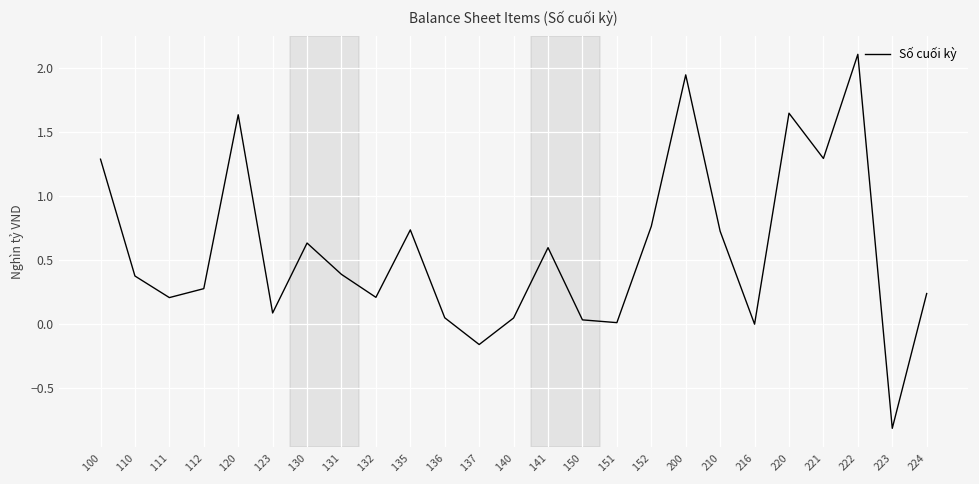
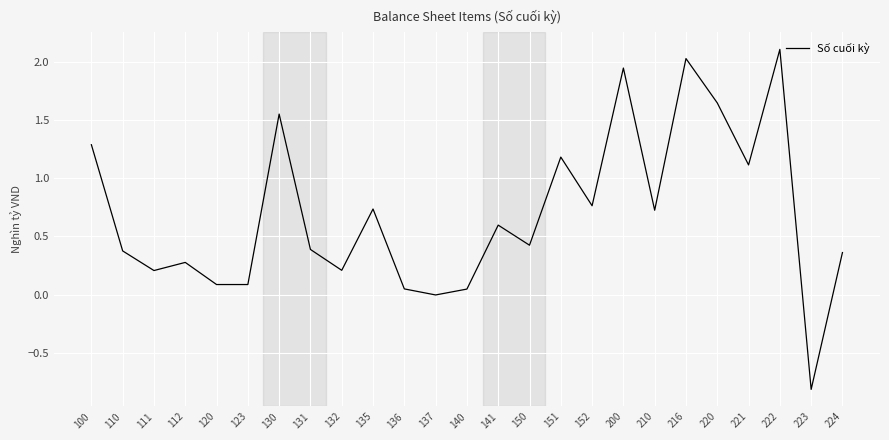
120: 1.63 -> 0.09
130: 0.63 -> 1.55
137: -0.16 -> 0.00
150: 0.03 -> 0.42
151: 0.01 -> 1.18
216: 0.00 -> 2.03
221: 1.29 -> 1.11
224: 0.24 -> 0.36
